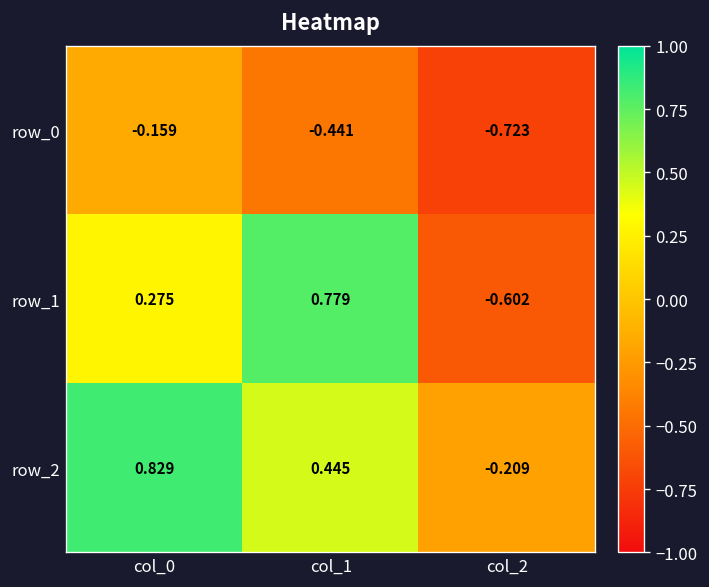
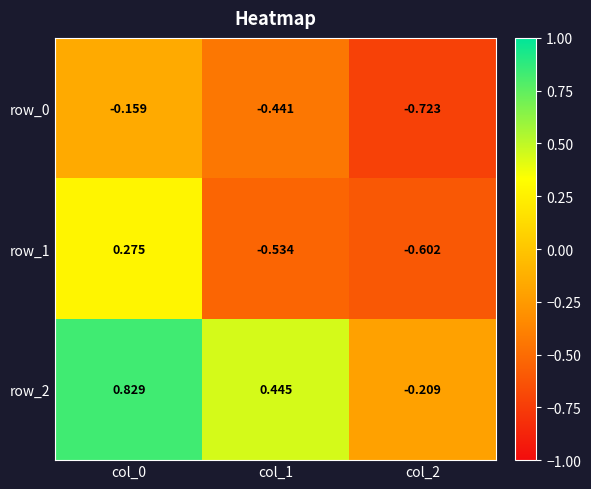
row_1, col_1: 0.779 -> -0.534
